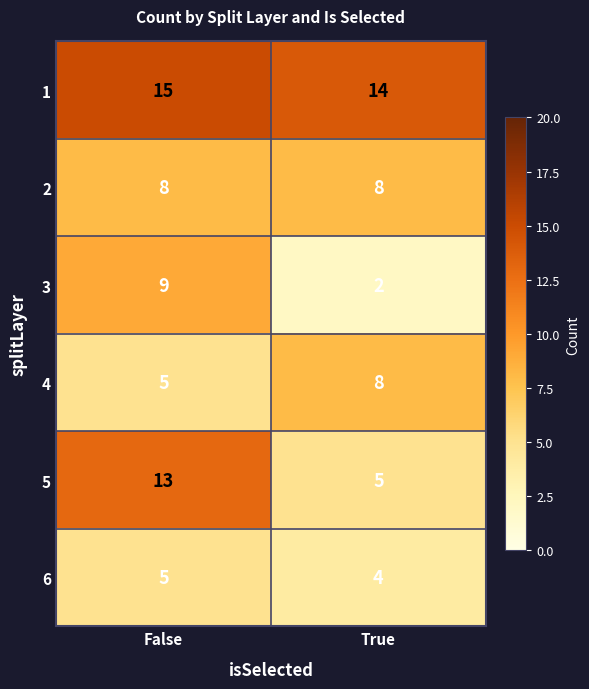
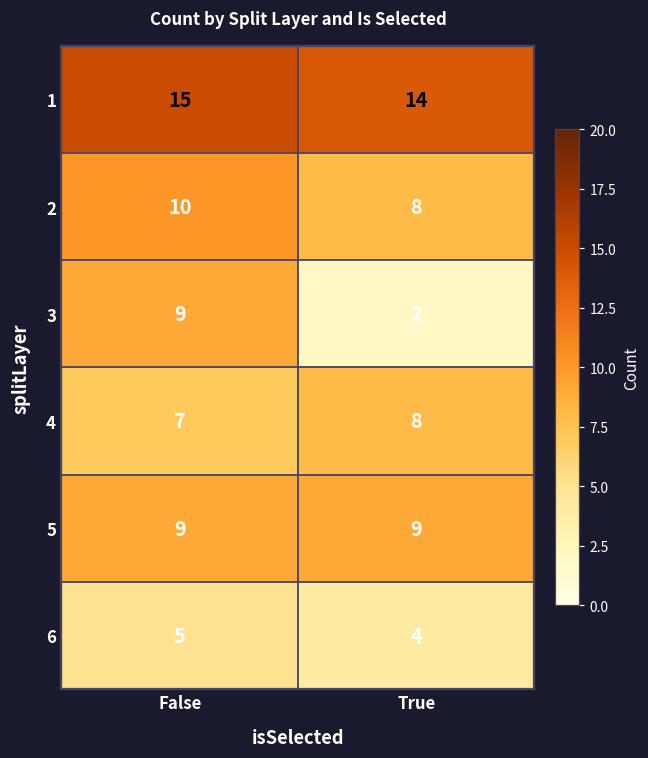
2, False: 8 -> 10
4, False: 5 -> 7
5, False: 13 -> 9
5, True: 5 -> 9
